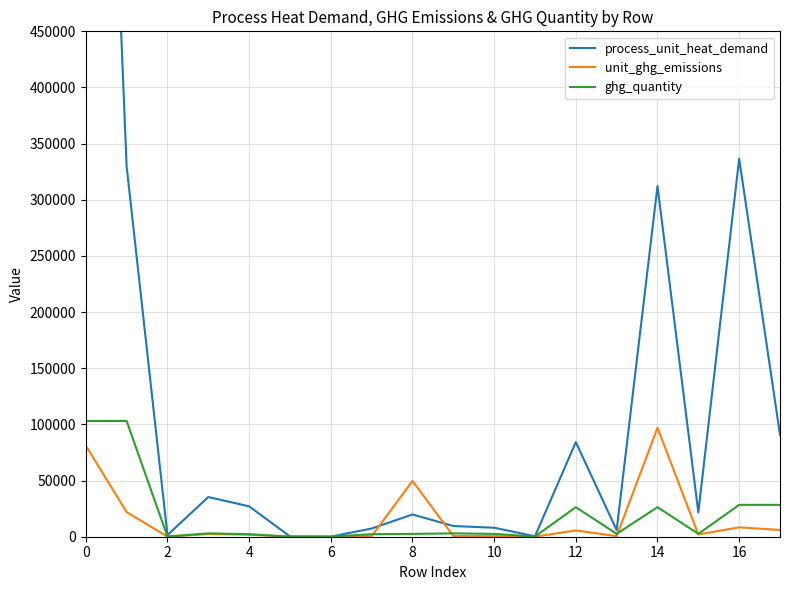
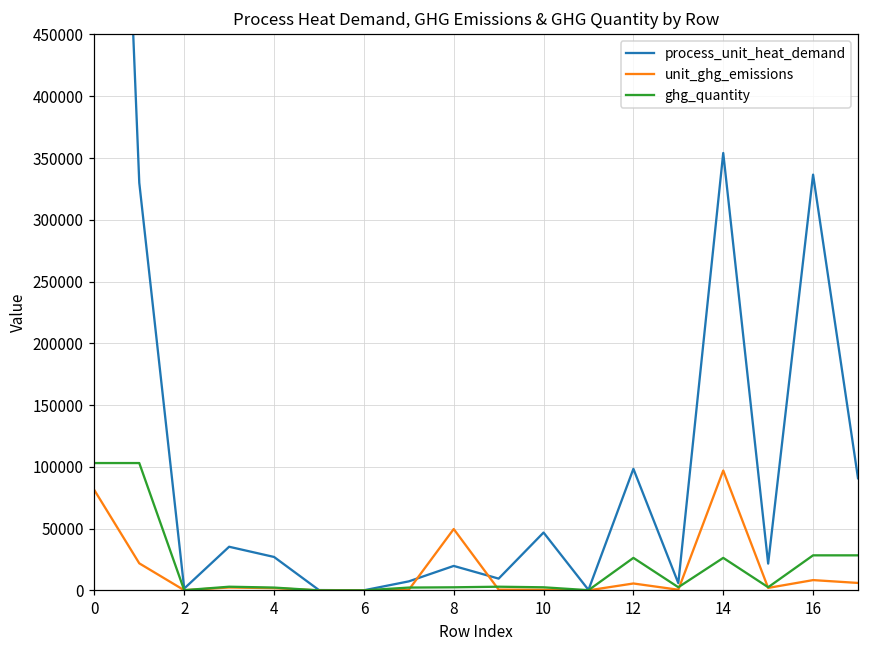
process_unit_heat_demand, 10: 8000 -> 47000
process_unit_heat_demand, 12: 84000 -> 98000
process_unit_heat_demand, 14: 312000 -> 354000
